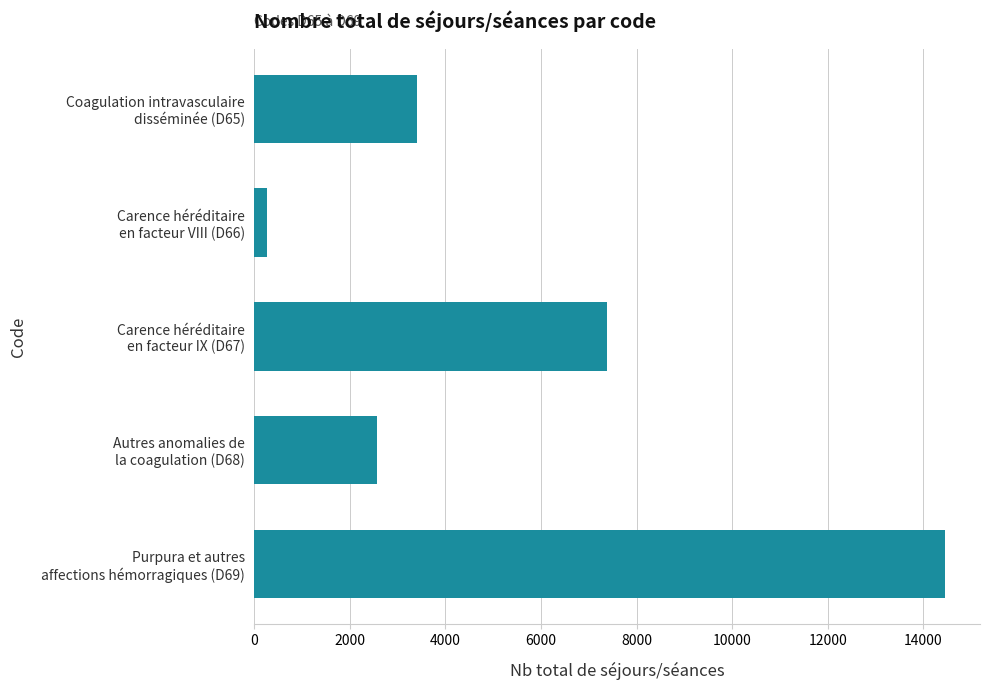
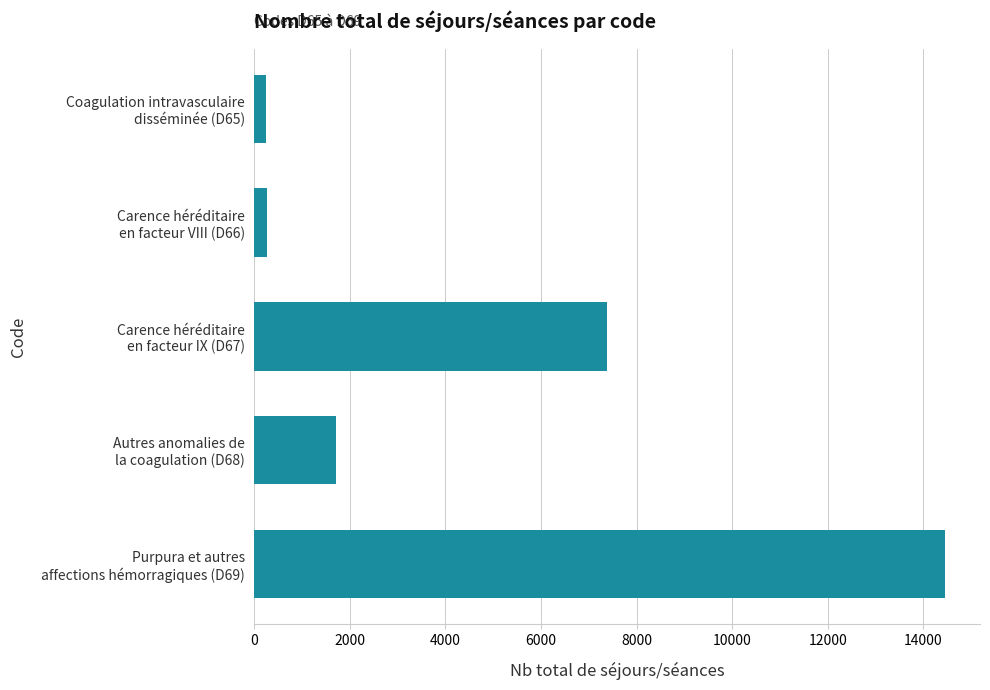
Coagulation intravasculaire disséminée (D65): 3400 -> 200
Autres anomalies de la coagulation (D68): 2600 -> 1700
